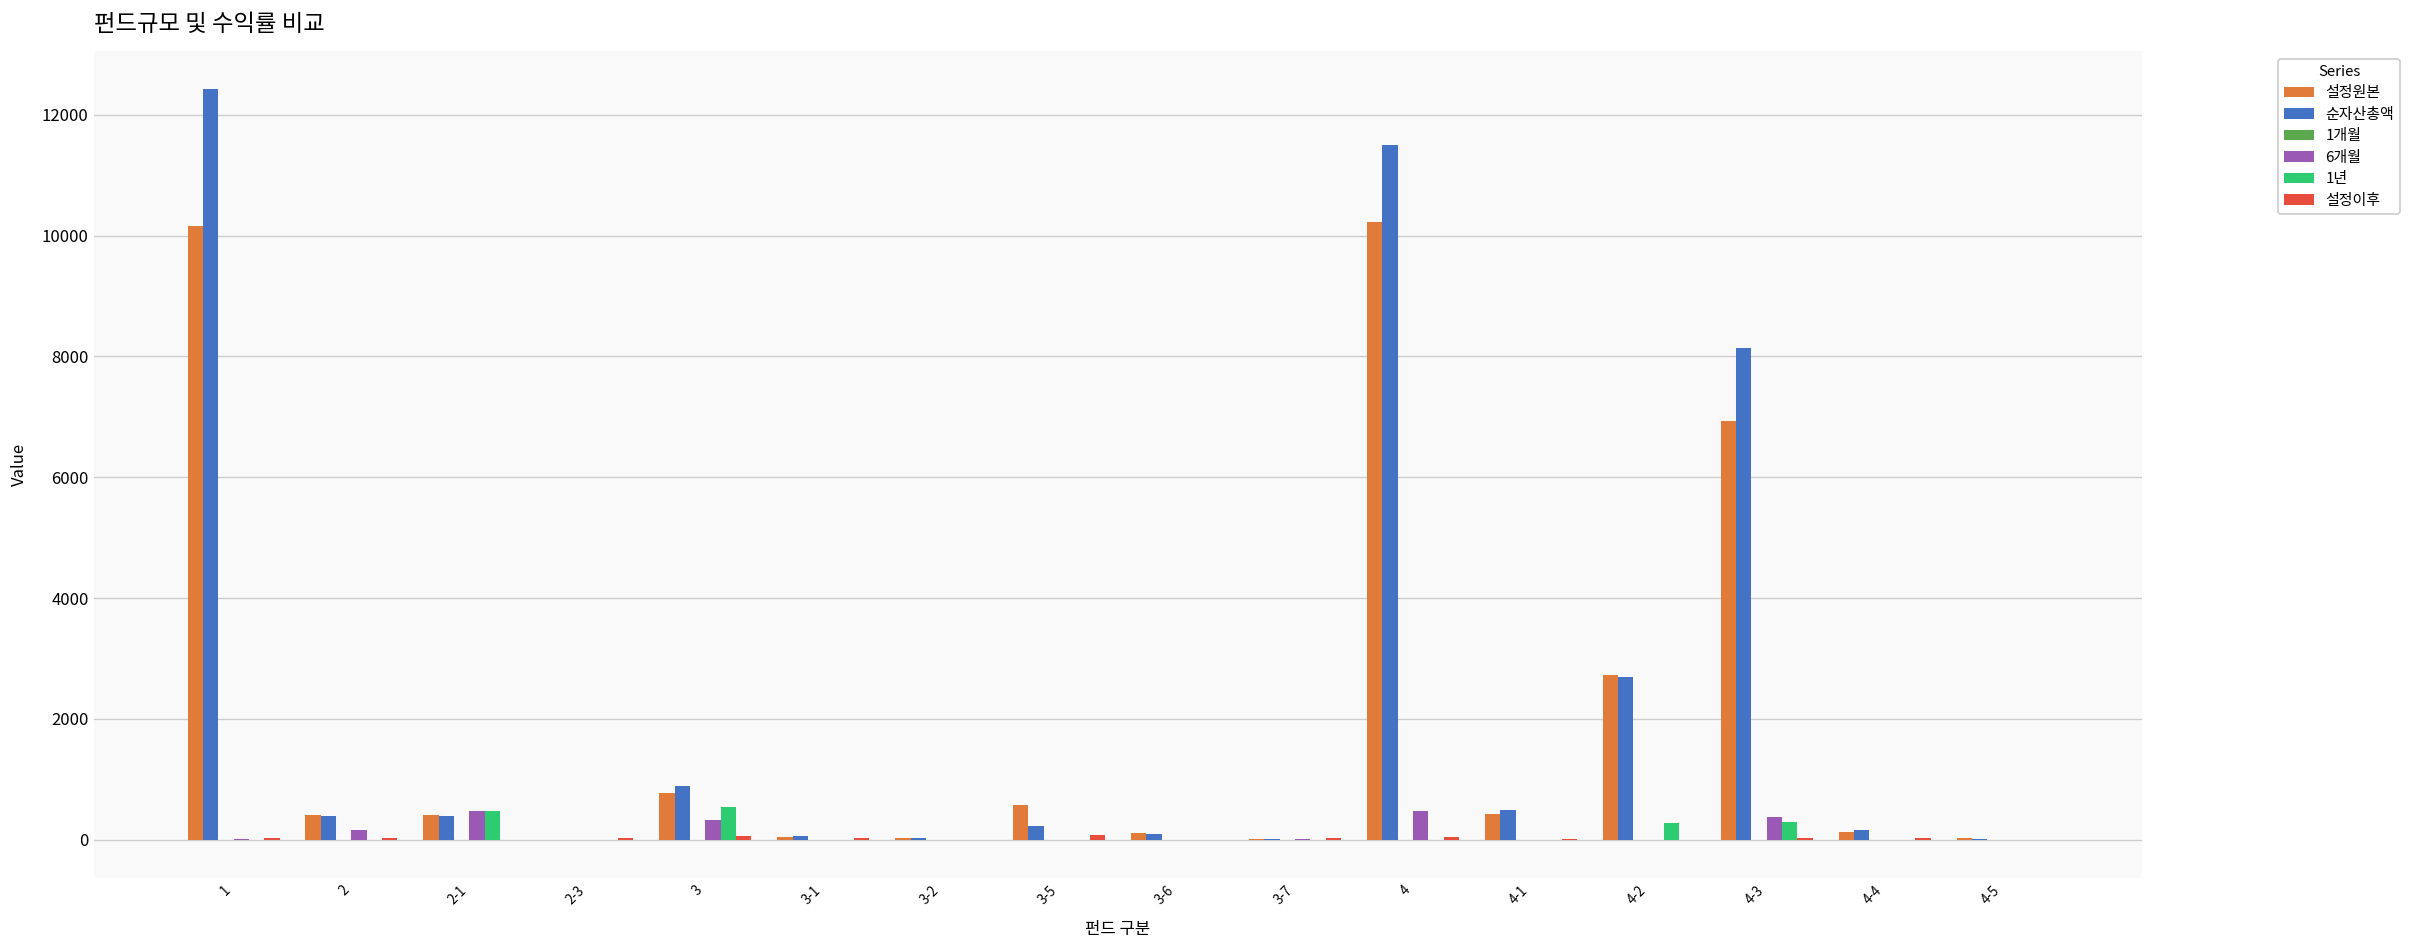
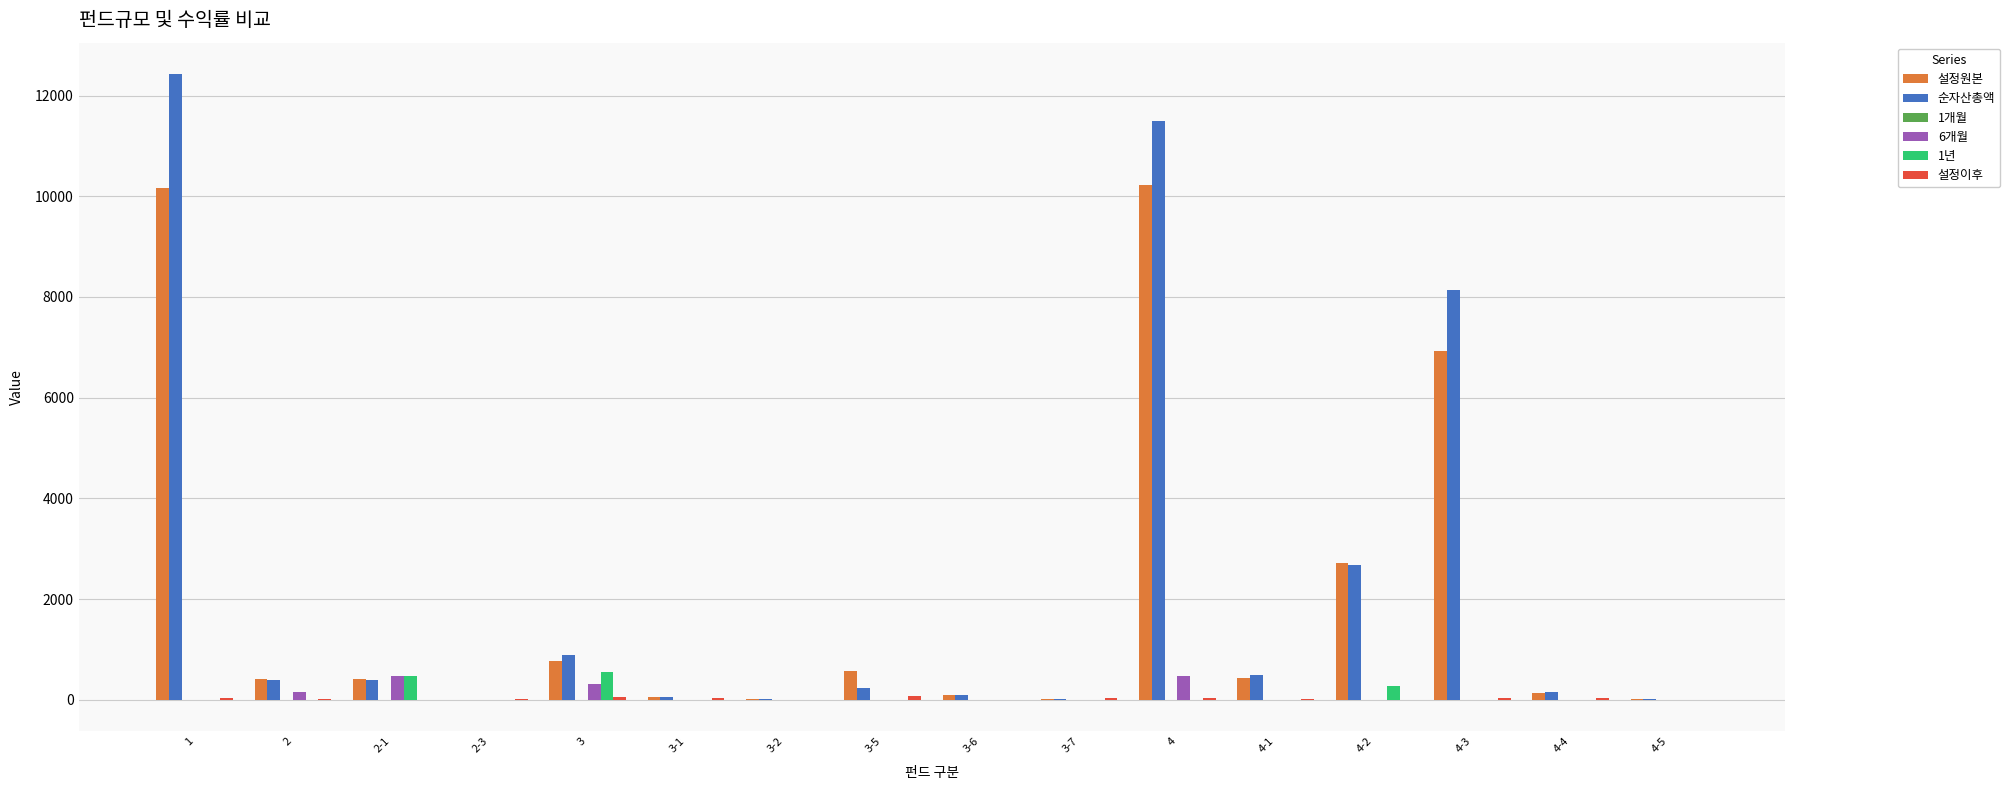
6개월, 4-3: 400 -> 0
1년, 4-3: 300 -> 0
